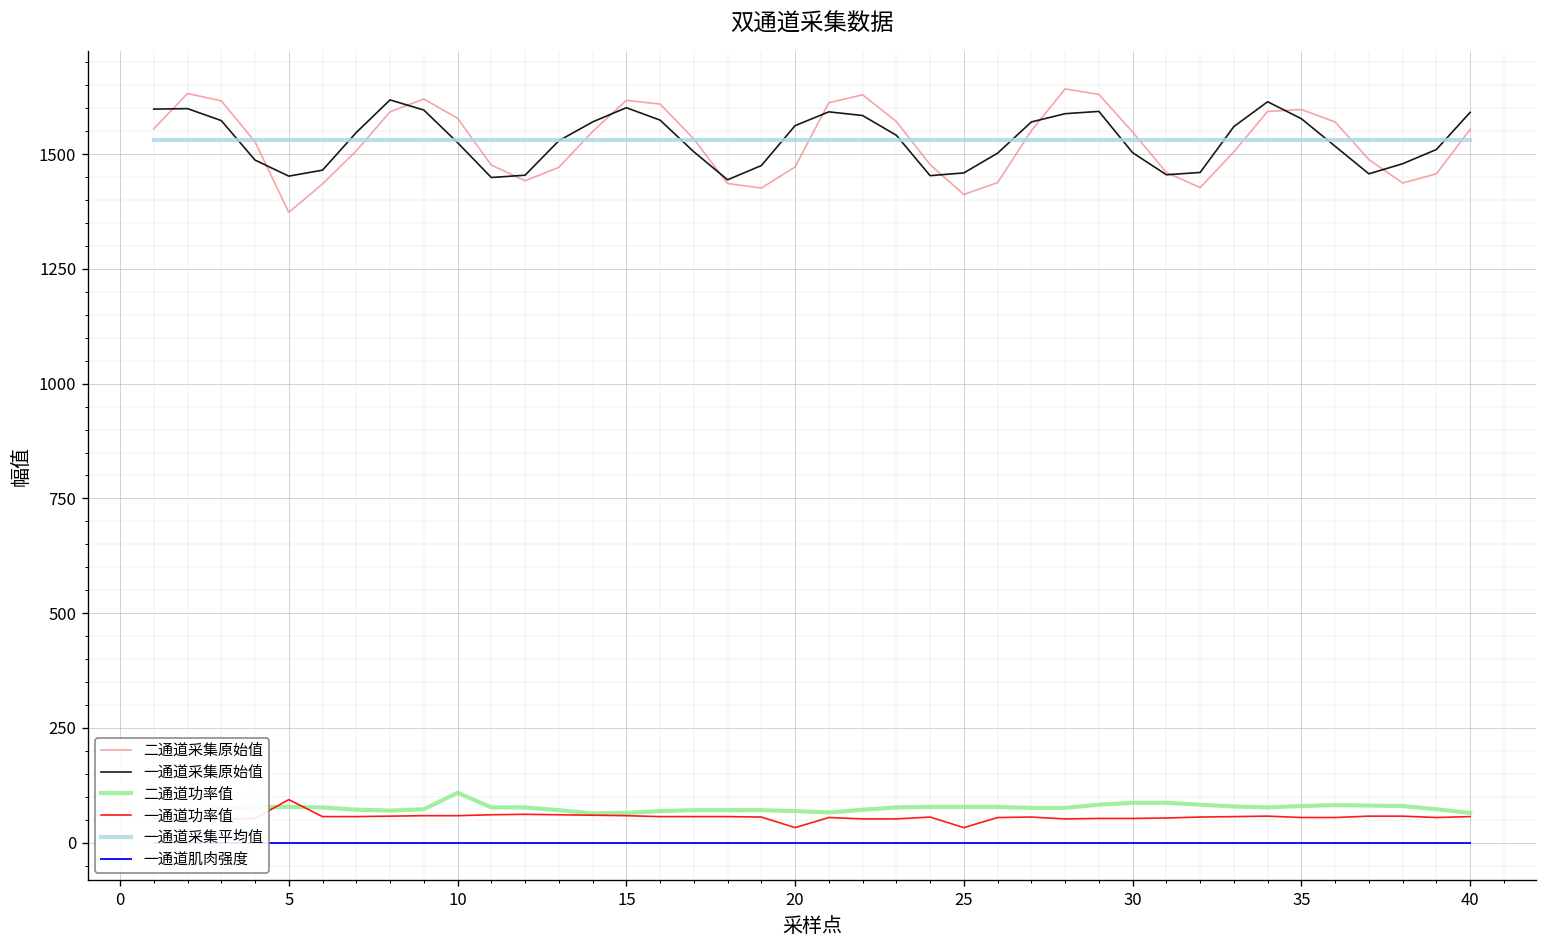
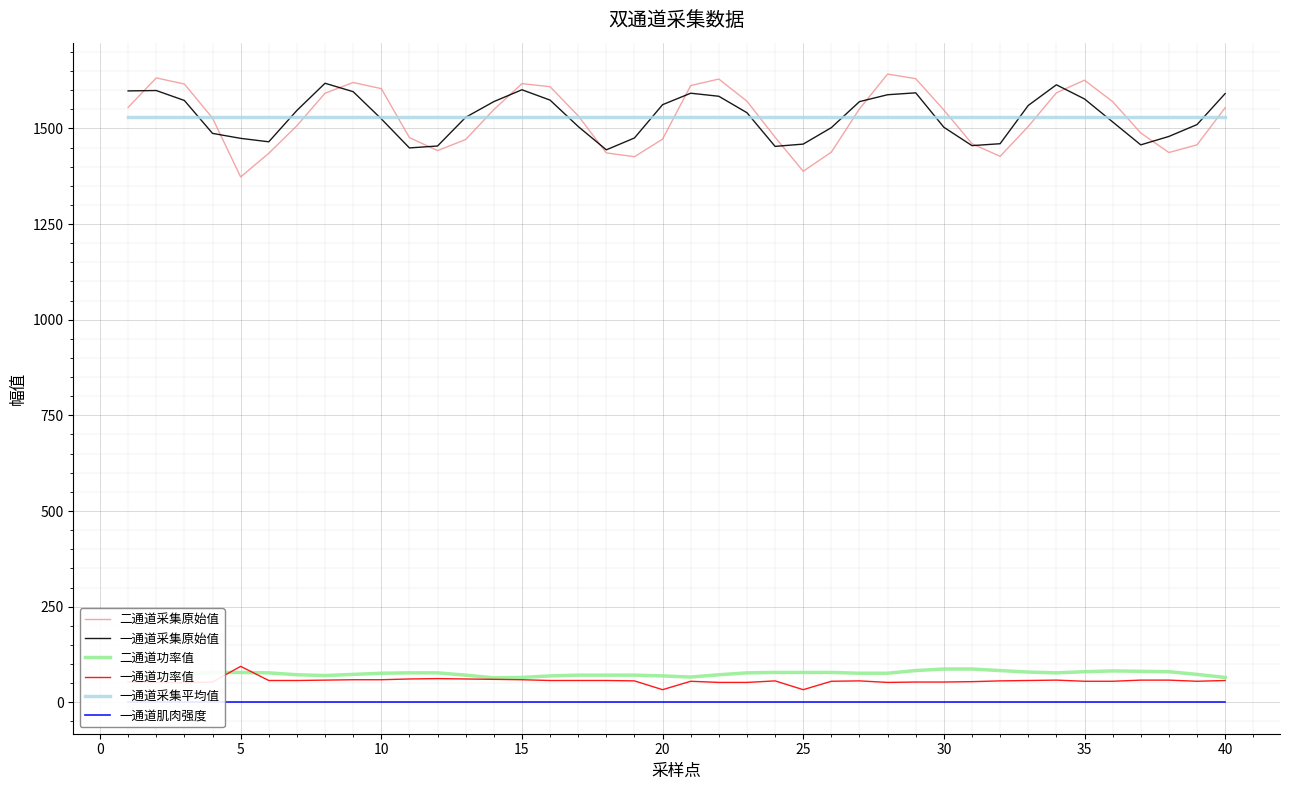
一通道采集原始值, 5: 1450 -> 1470
二通道采集原始值, 10: 1580 -> 1600
二通道功率值, 10: 110 -> 80
二通道采集原始值, 25: 1410 -> 1390
二通道采集原始值, 35: 1600 -> 1630
